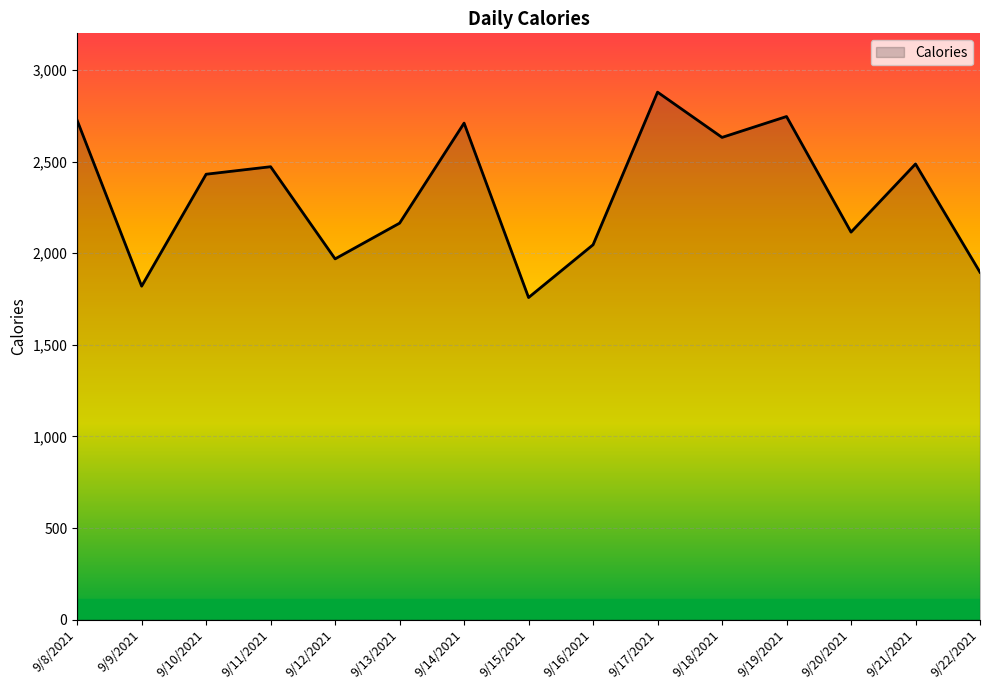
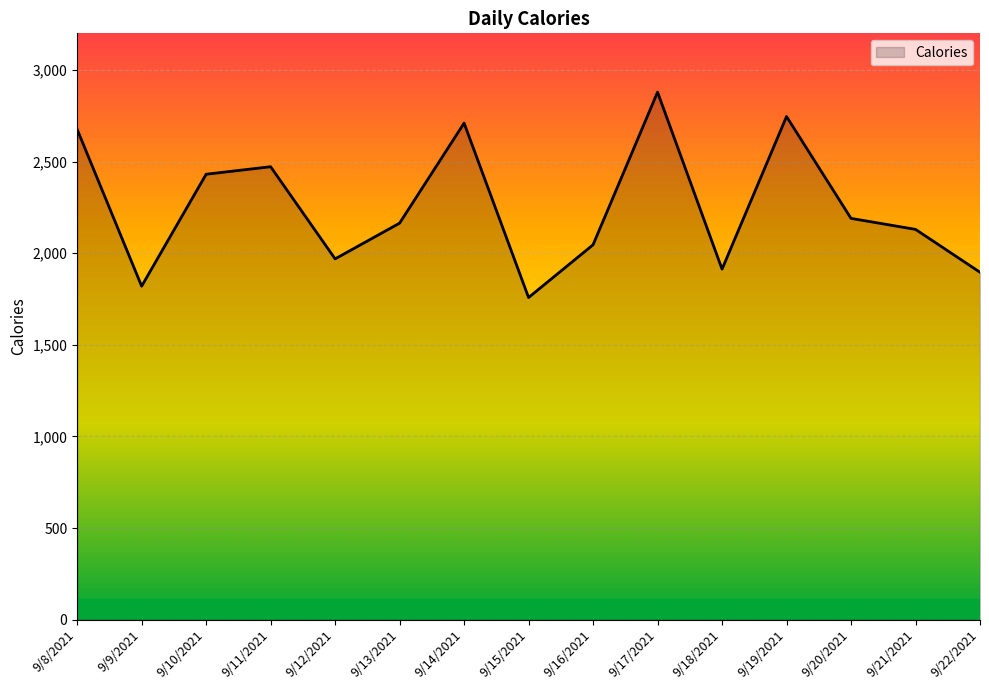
9/8/2021: 2,730 -> 2,680
9/18/2021: 2,630 -> 1,910
9/20/2021: 2,120 -> 2,190
9/21/2021: 2,490 -> 2,130
